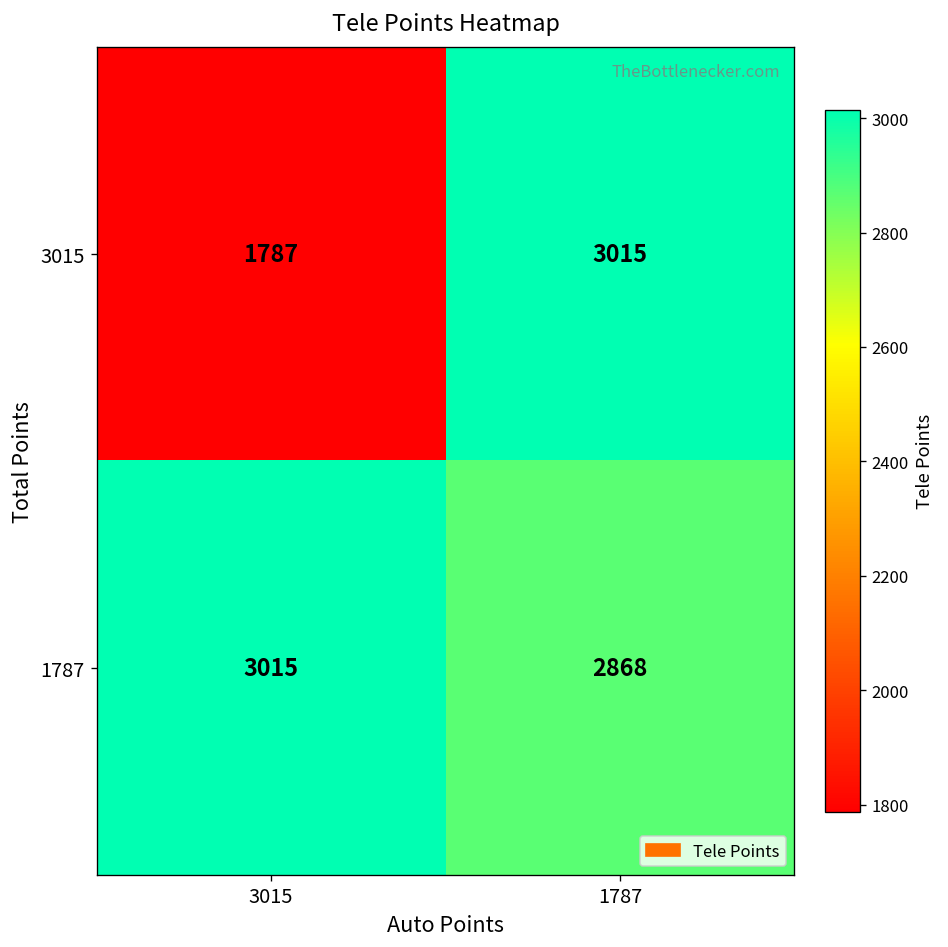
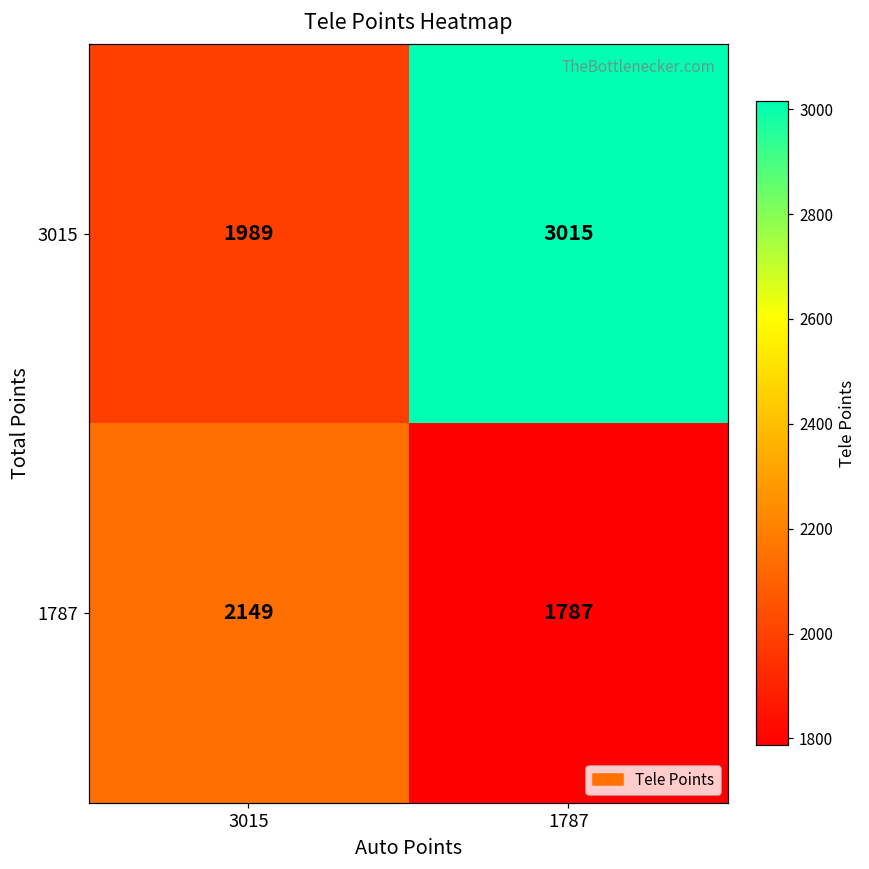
3015, 3015: 1787 -> 1989
1787, 3015: 3015 -> 2149
1787, 1787: 2868 -> 1787
